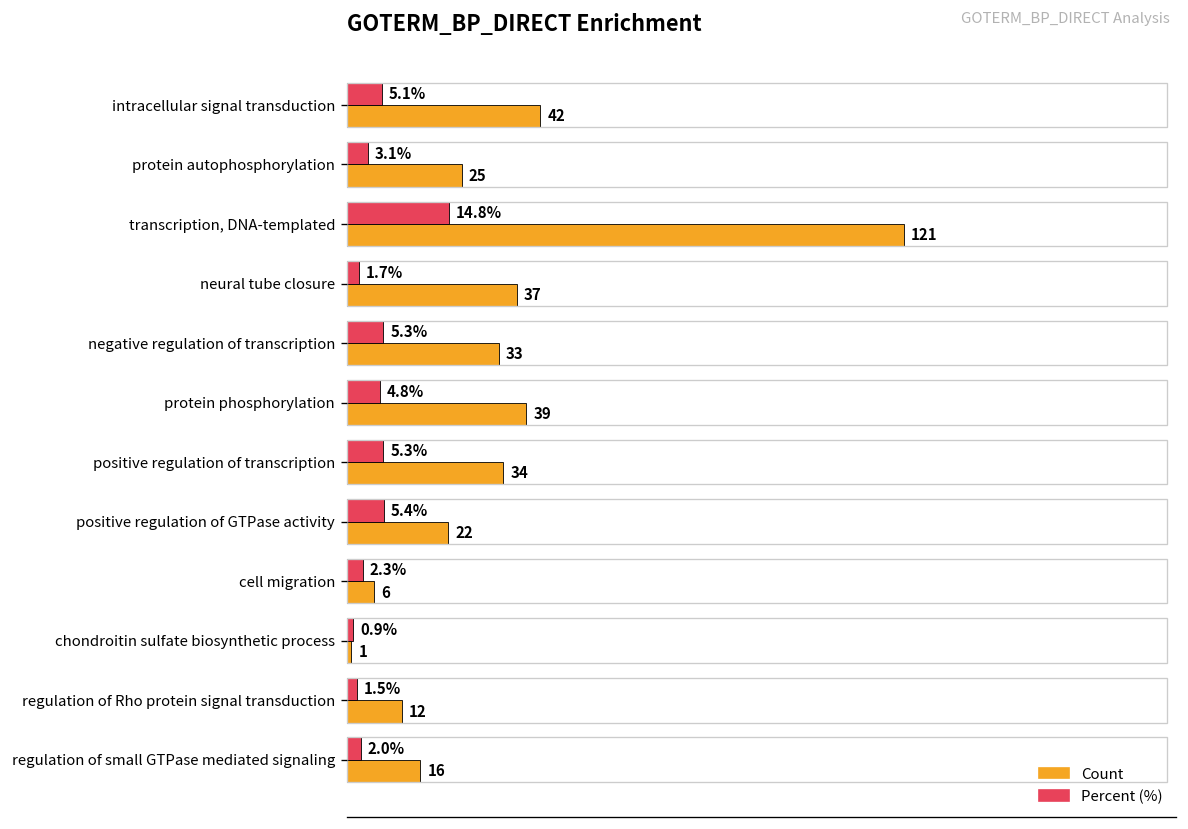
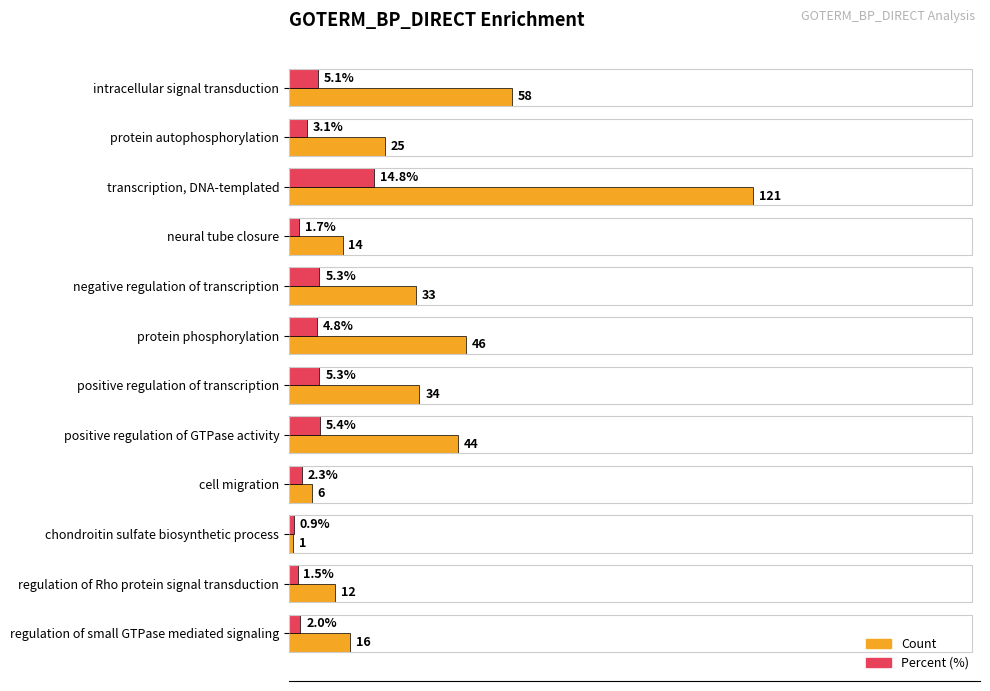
Count, intracellular signal transduction: 42 -> 58
Count, neural tube closure: 37 -> 14
Count, protein phosphorylation: 39 -> 46
Count, positive regulation of GTPase activity: 22 -> 44
